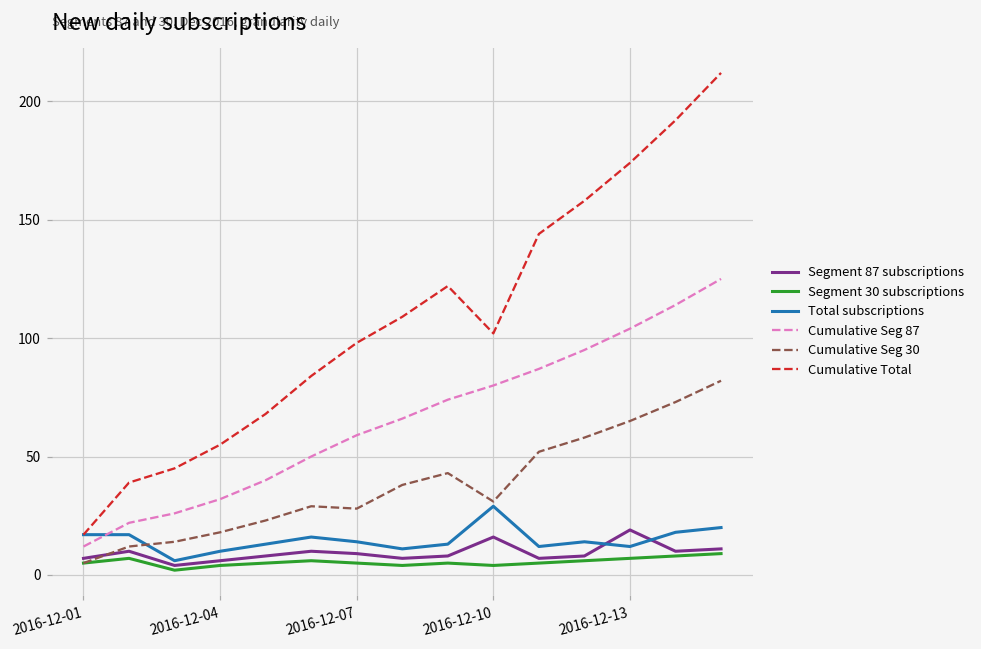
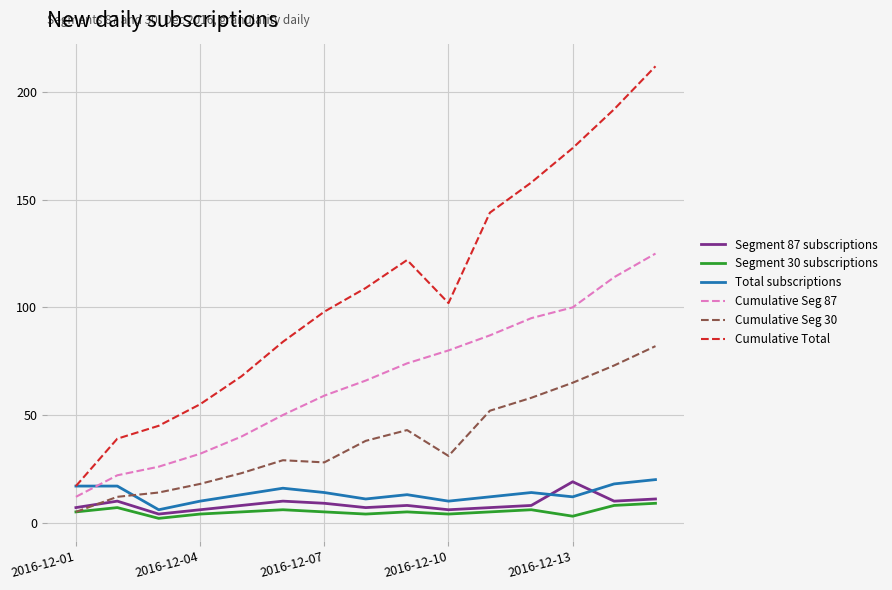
Segment 87 subscriptions, 2016-12-10: 16 -> 6
Total subscriptions, 2016-12-10: 29 -> 10
Segment 30 subscriptions, 2016-12-13: 7 -> 3
Cumulative Seg 87, 2016-12-13: 104 -> 100
